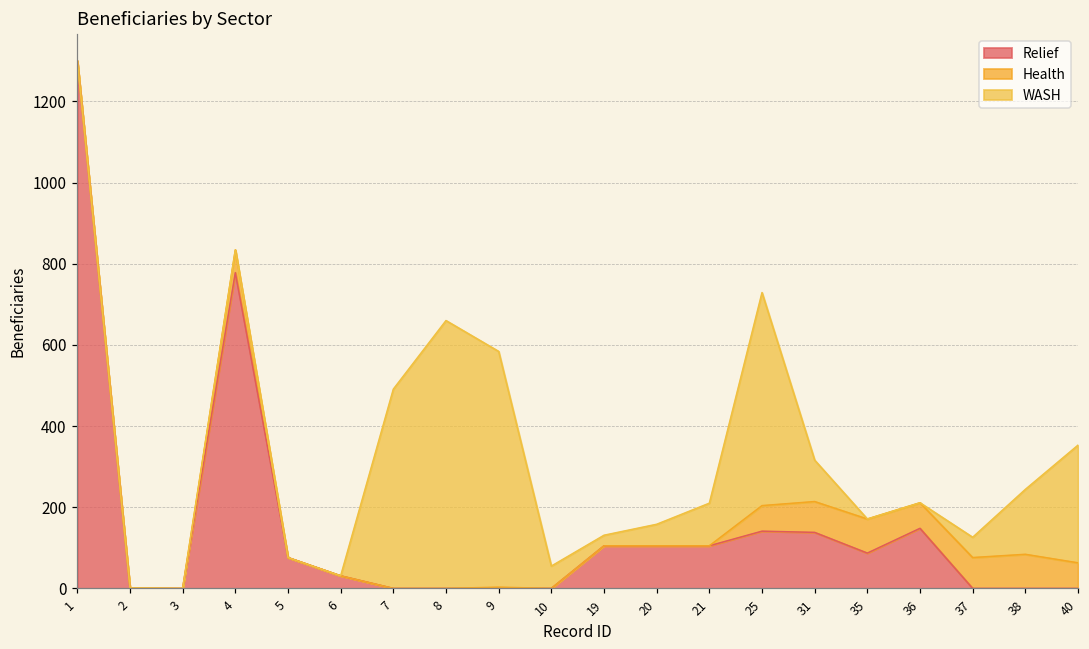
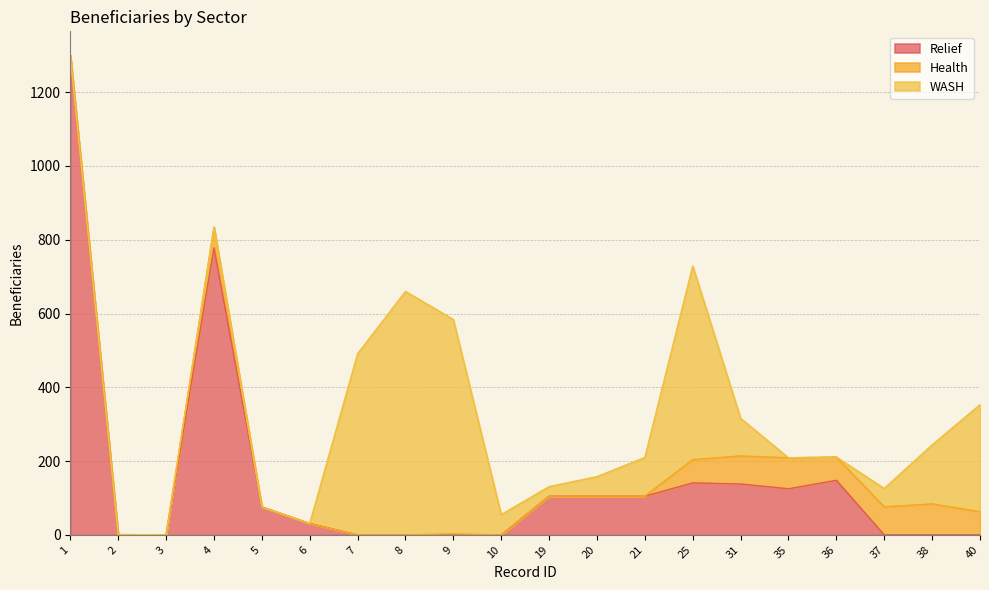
Relief, 35: 90 -> 130
